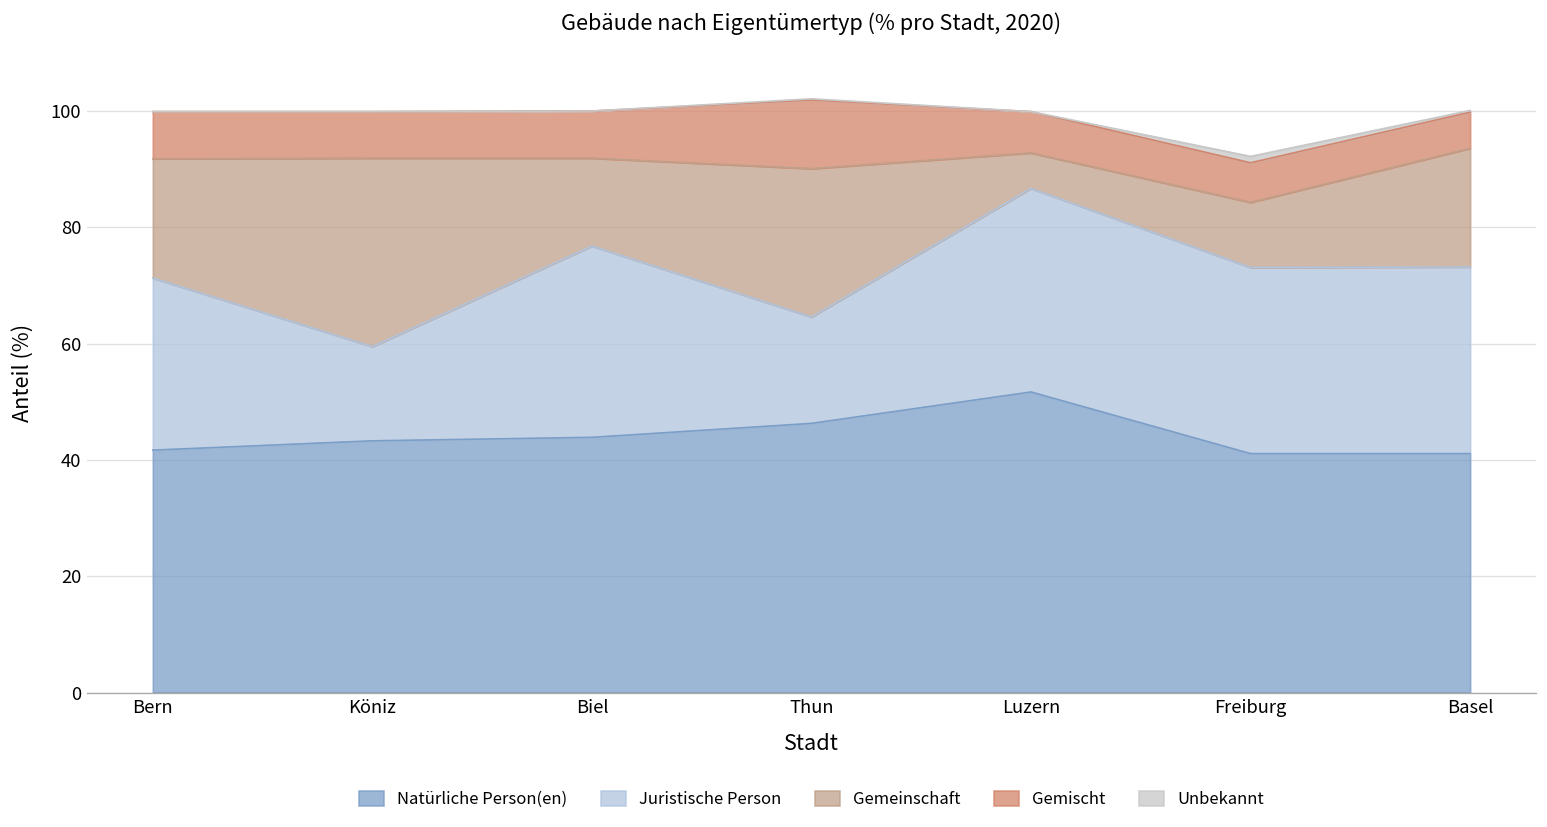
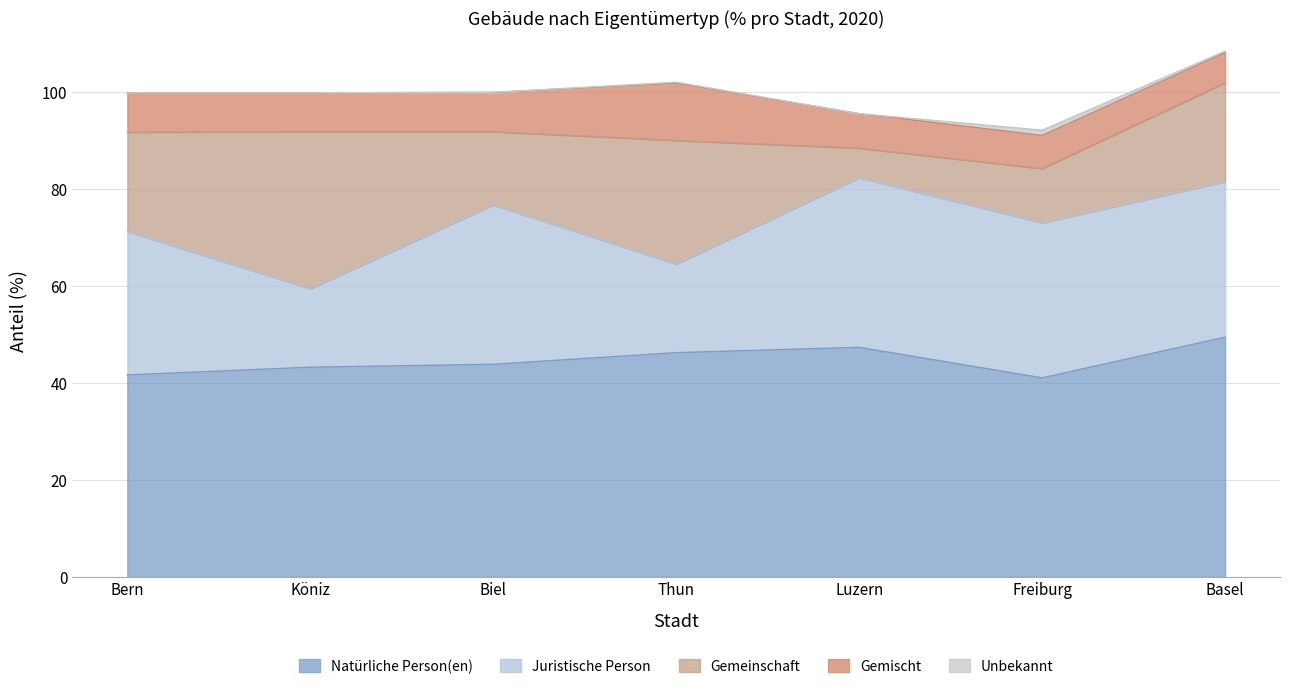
Natürliche Person(en), Luzern: 52 -> 47
Natürliche Person(en), Basel: 41 -> 50
